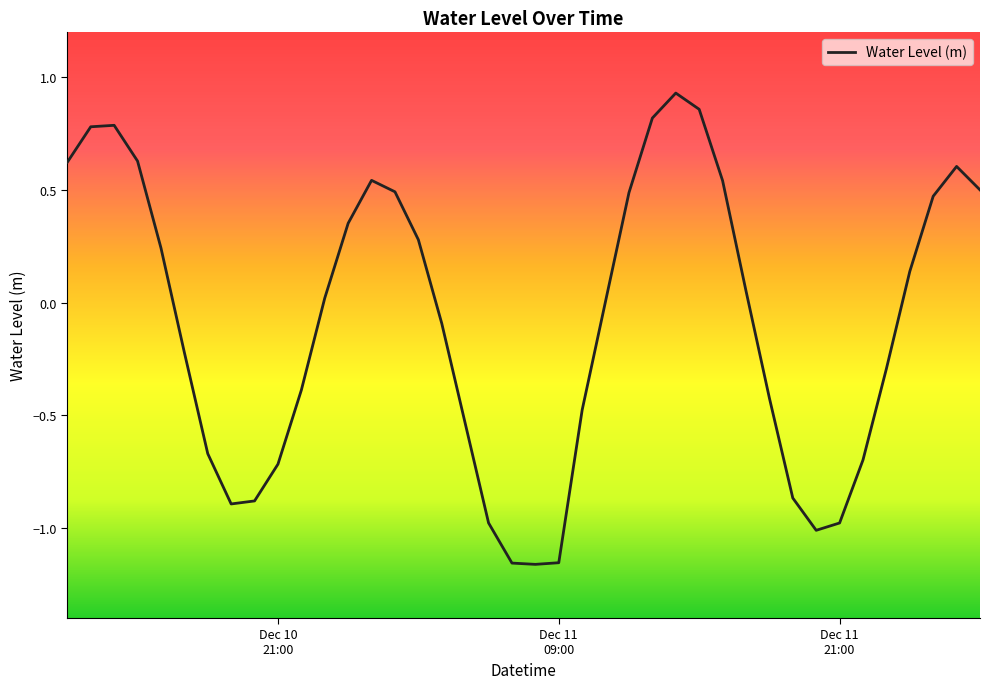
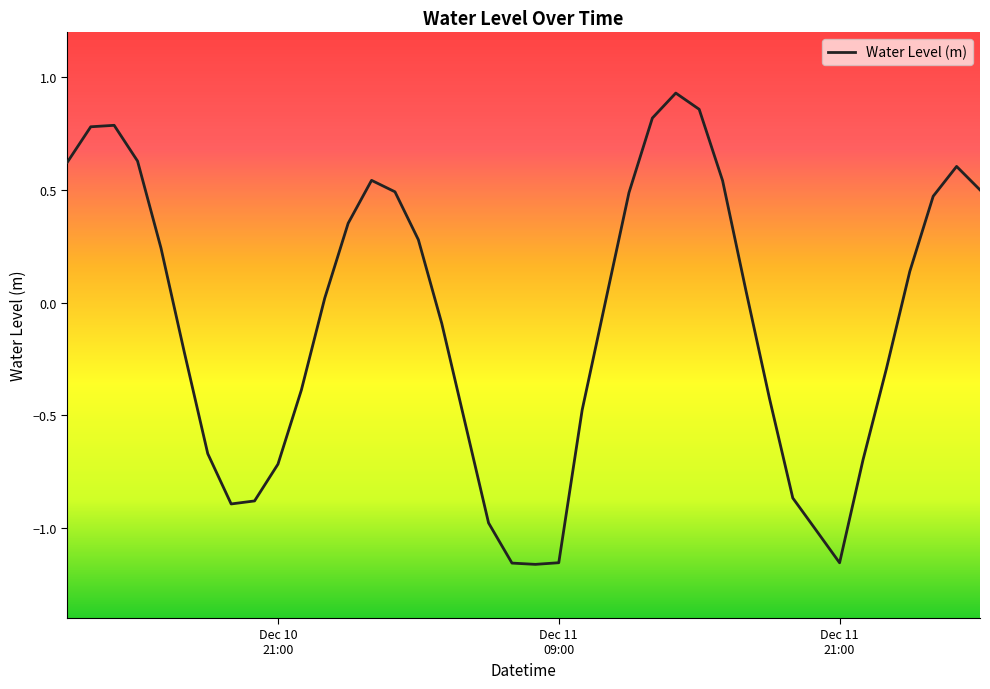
Dec 11 21:00: -0.98 -> -1.15
